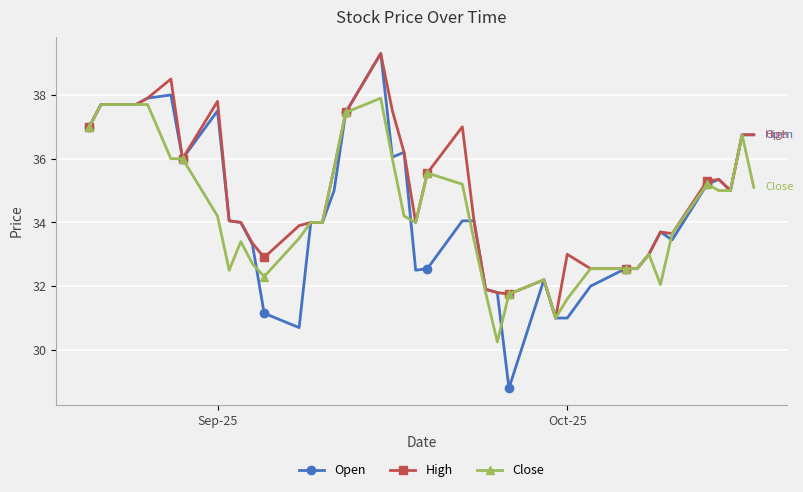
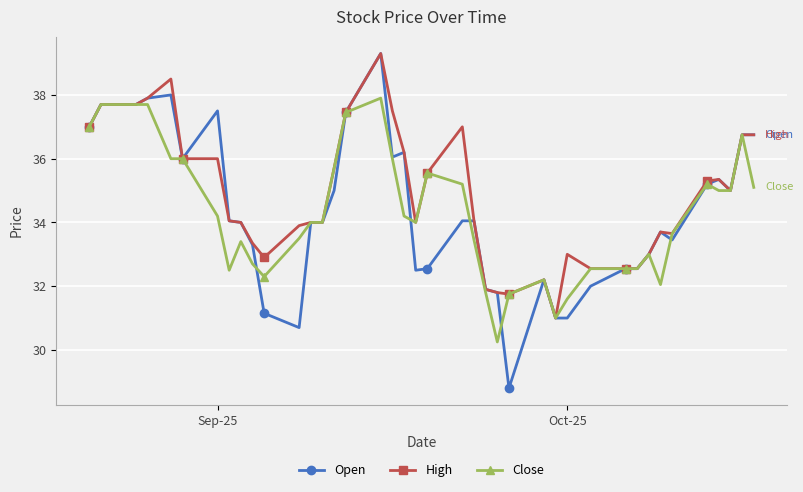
High, Sep-25: 37.8 -> 36.0
